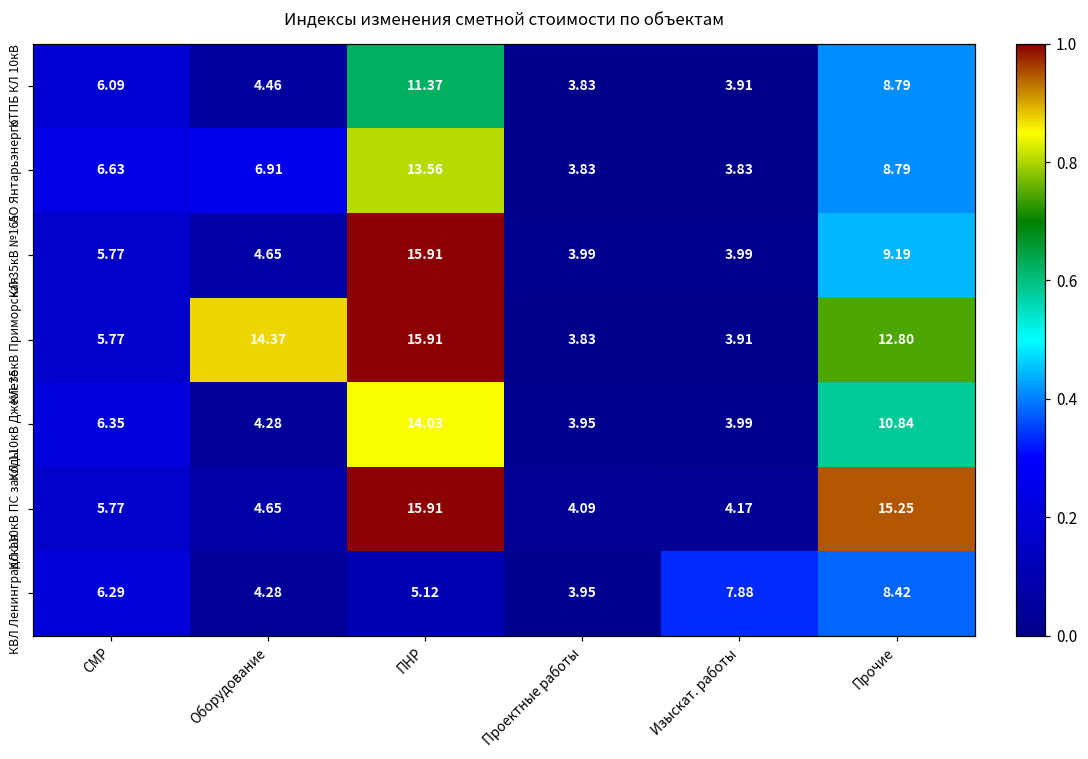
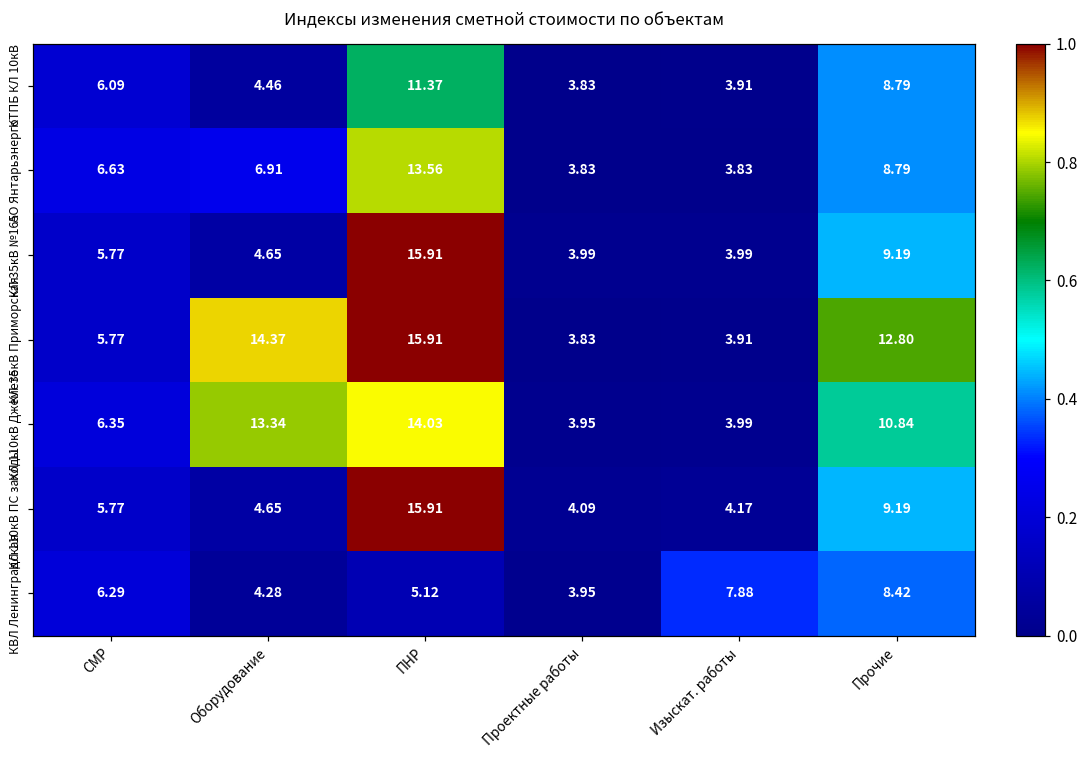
КЛ 110кВ Джемете, Оборудование: 4.28 -> 13.34
КЛ 110кВ ПС заходы, Прочие: 15.25 -> 9.19
